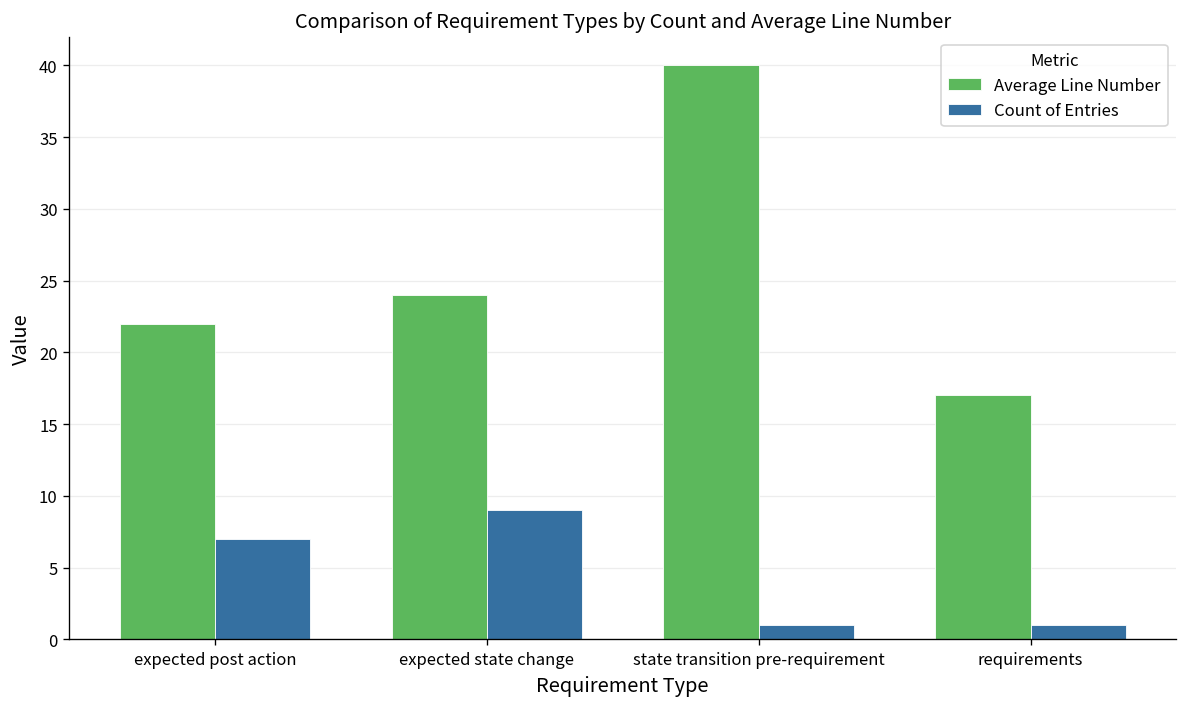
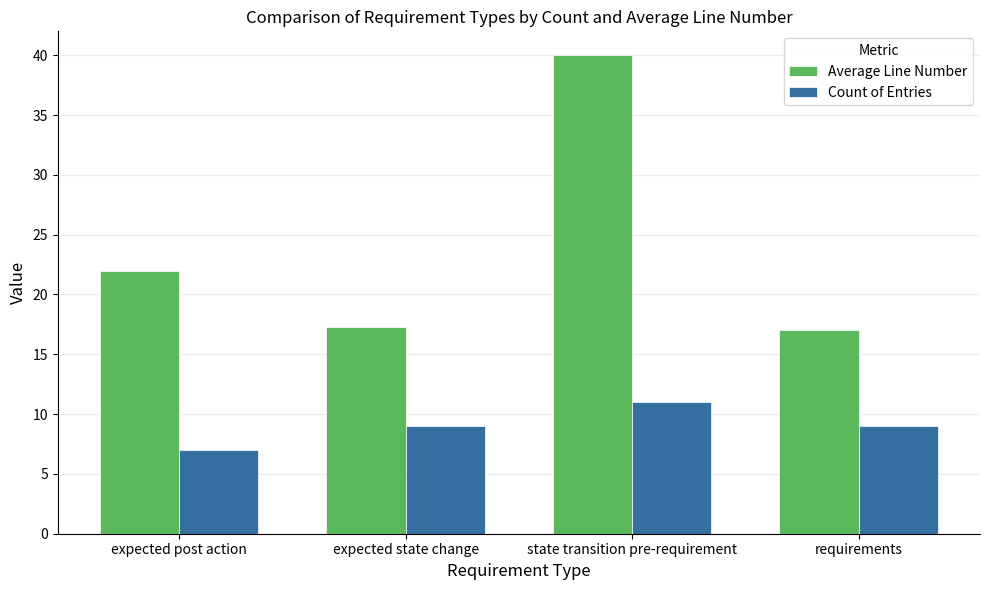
Average Line Number, expected state change: 24.0 -> 17.3
Count of Entries, state transition pre-requirement: 1 -> 11
Count of Entries, requirements: 1 -> 9
